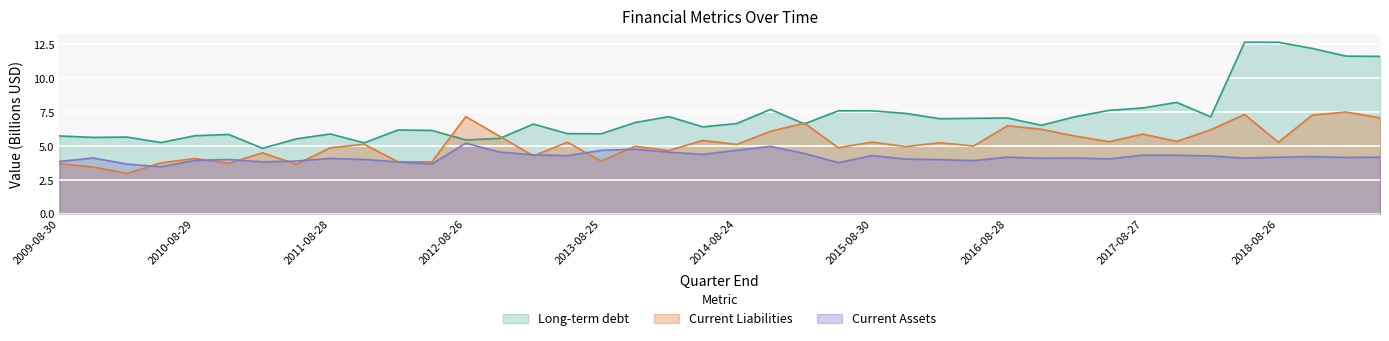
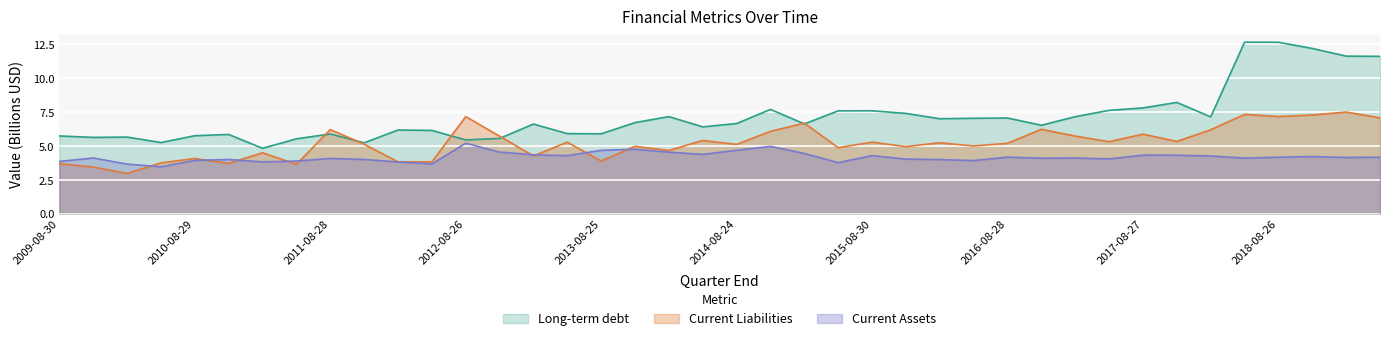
Current Liabilities, 2011-08-28: 4.9 -> 6.2
Current Liabilities, 2016-08-28: 6.5 -> 5.2
Current Liabilities, 2018-08-26: 5.3 -> 7.2
